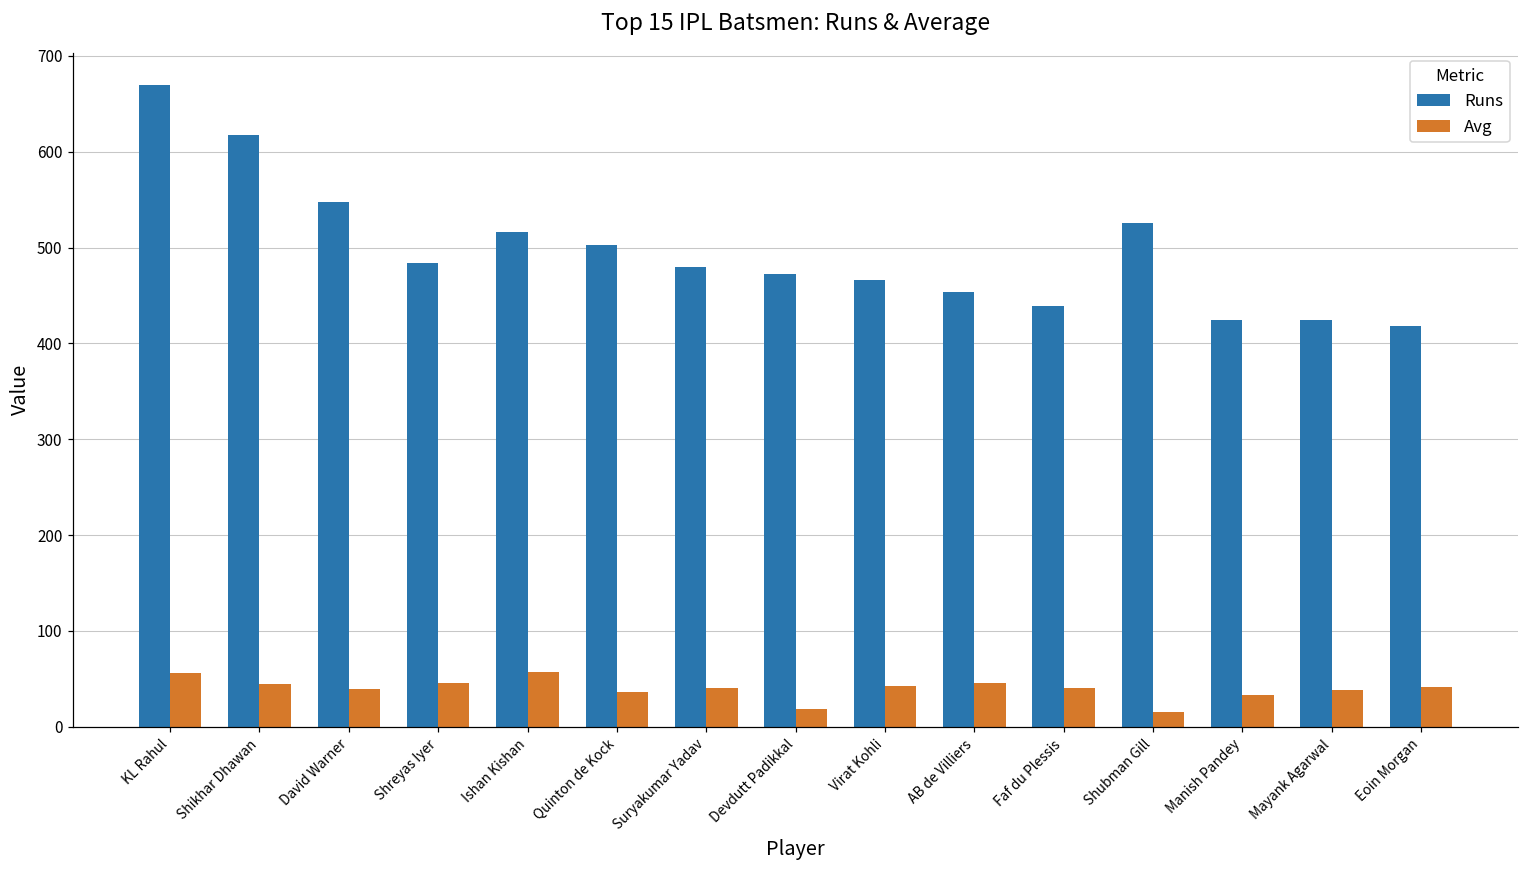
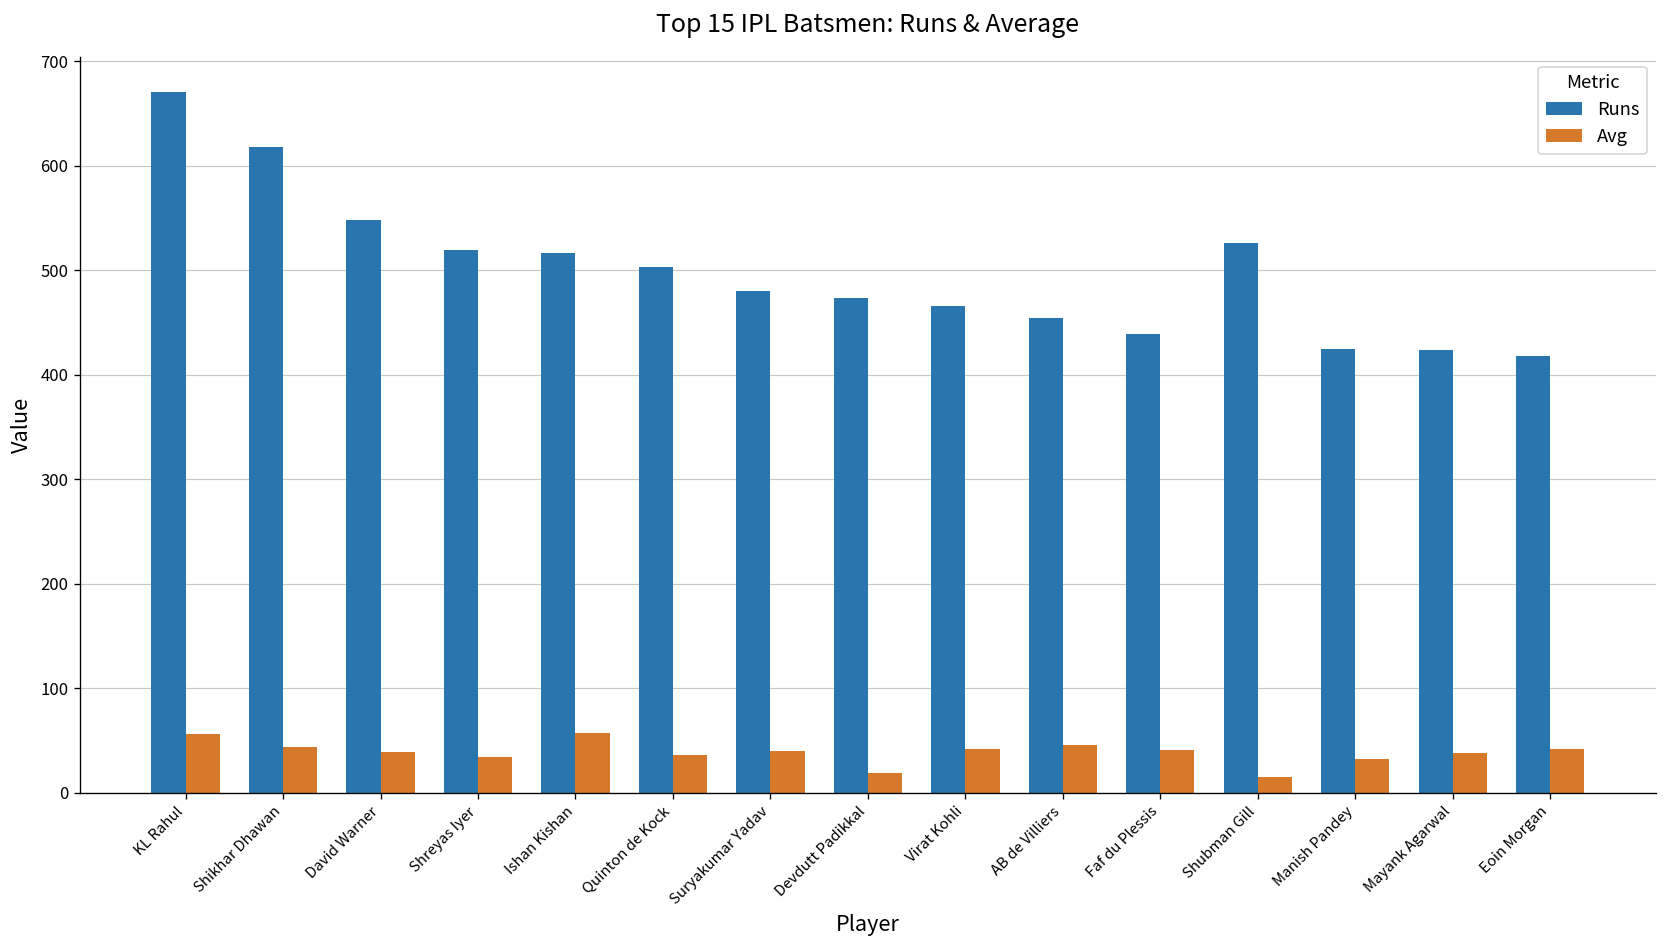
Runs, Shreyas Iyer: 480 -> 520
Avg, Shreyas Iyer: 50 -> 30
